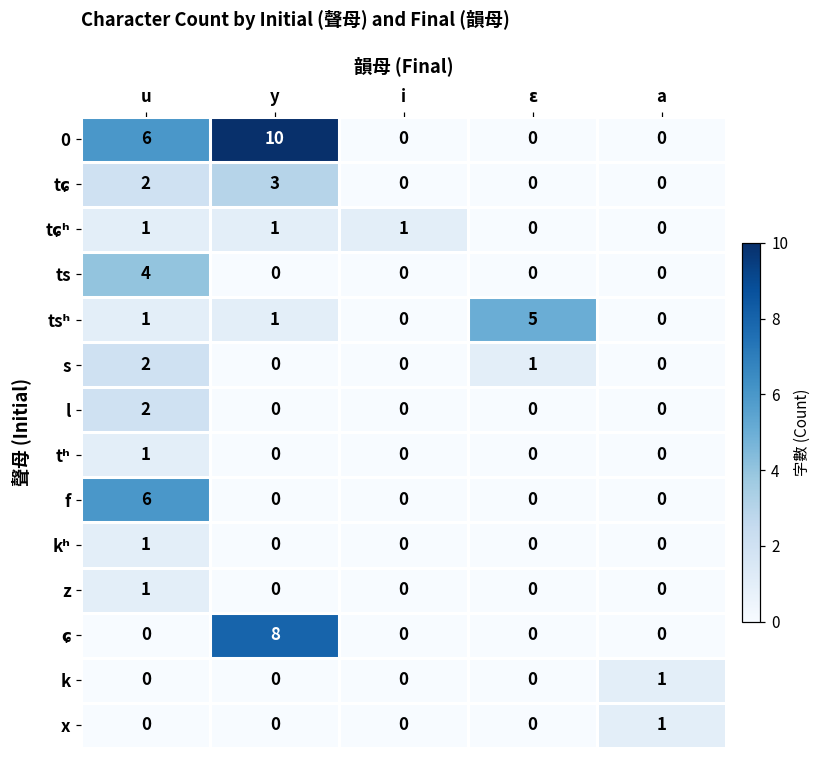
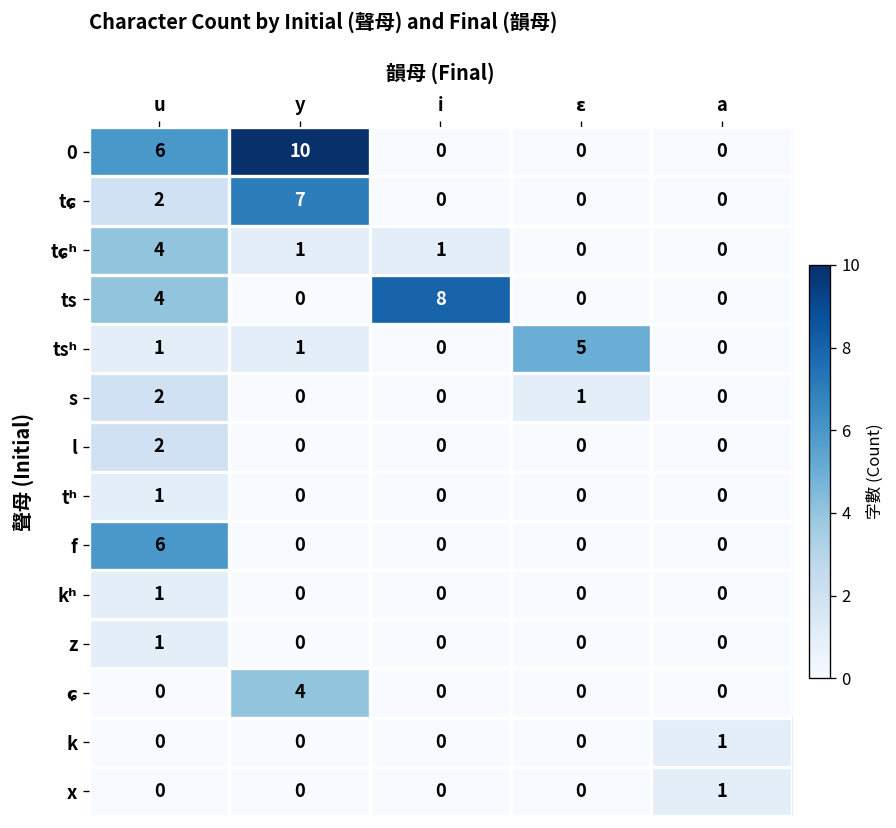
tɕ, y: 3 -> 7
tɕʰ, u: 1 -> 4
ts, i: 0 -> 8
ɕ, y: 8 -> 4
